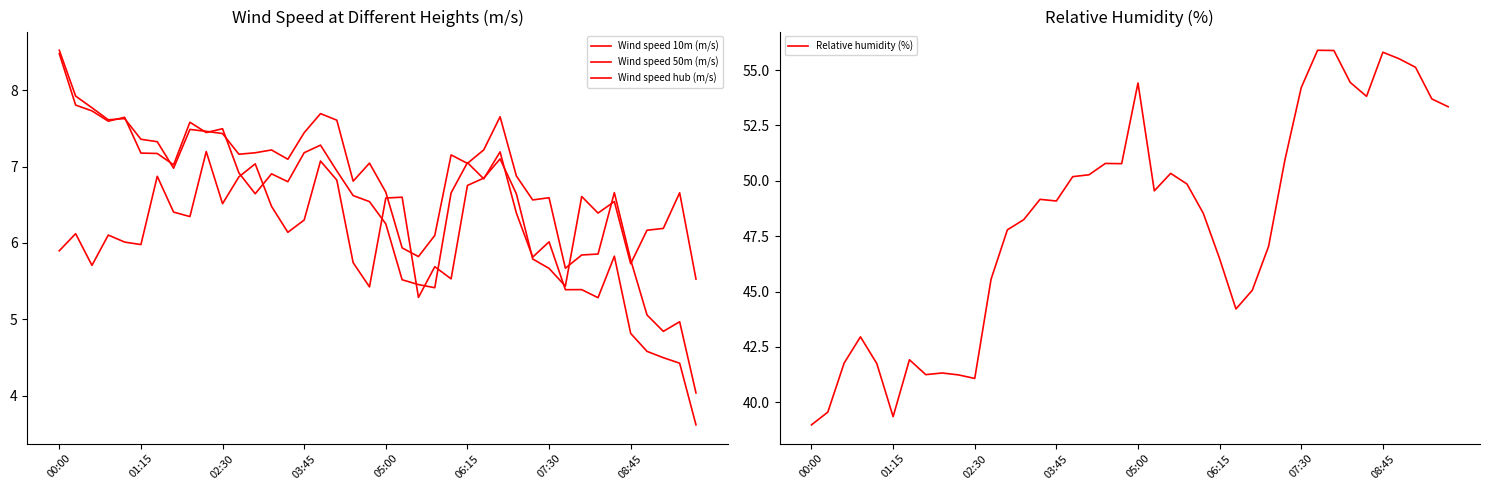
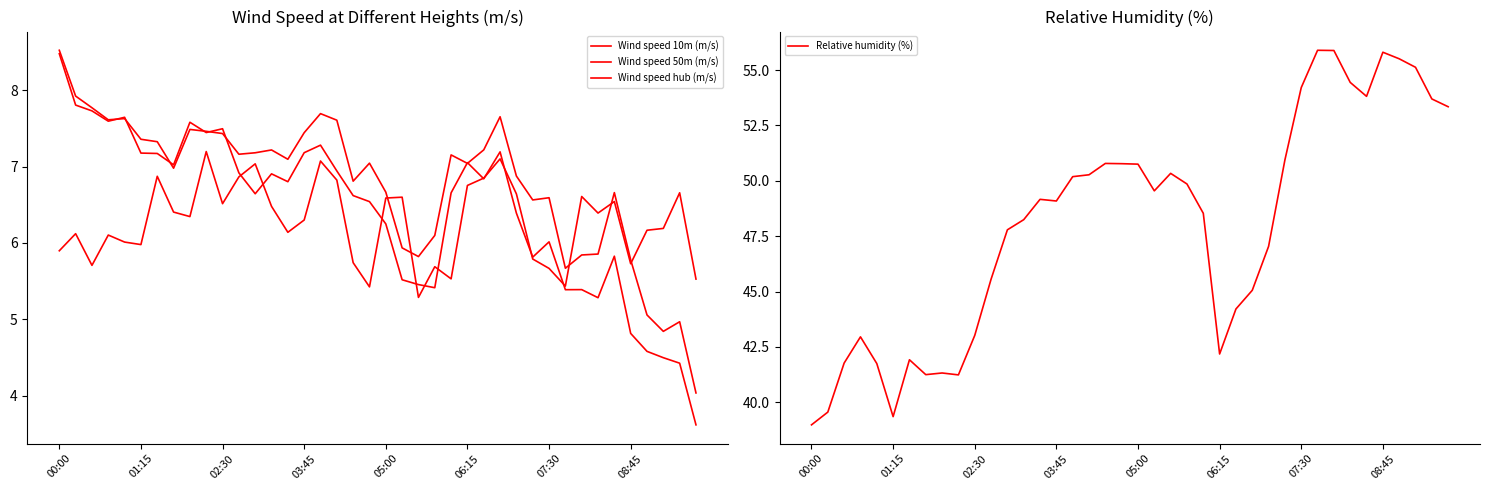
Relative Humidity (%), 02:30: 41.1 -> 43.0
Relative Humidity (%), 05:00: 54.4 -> 50.8
Relative Humidity (%), 06:15: 46.5 -> 42.2
